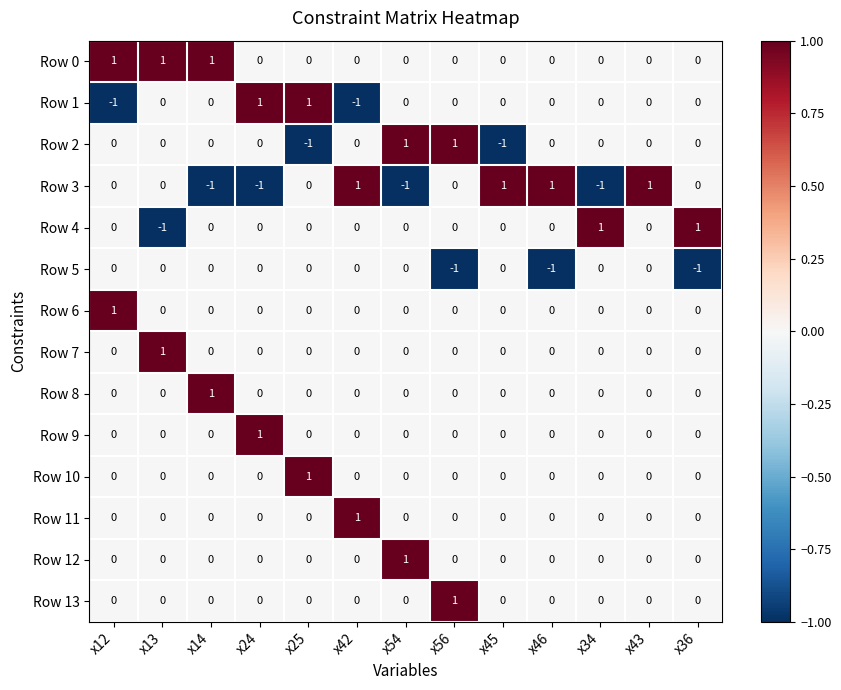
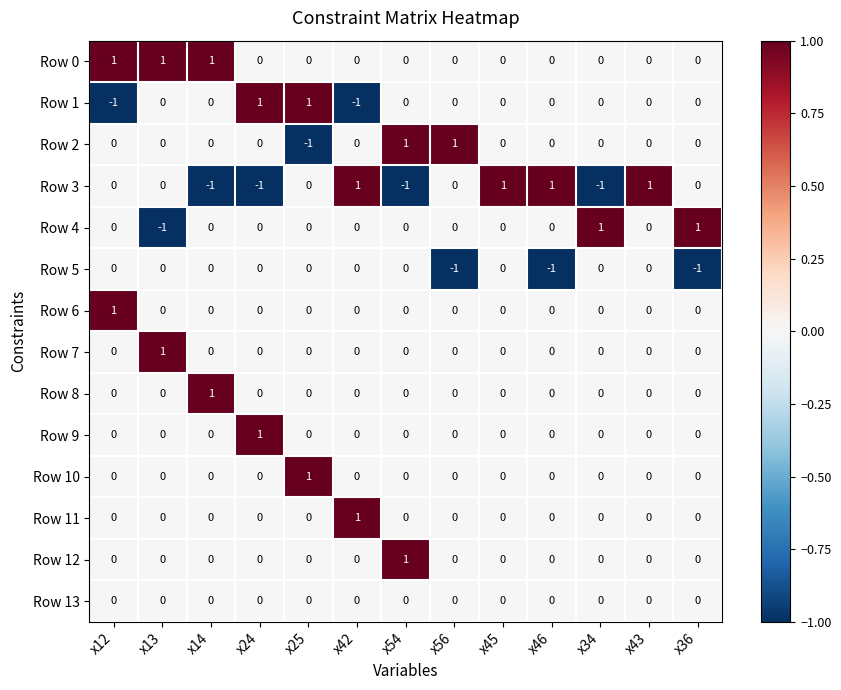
Row 2, x45: -1 -> 0
Row 13, x56: 1 -> 0
